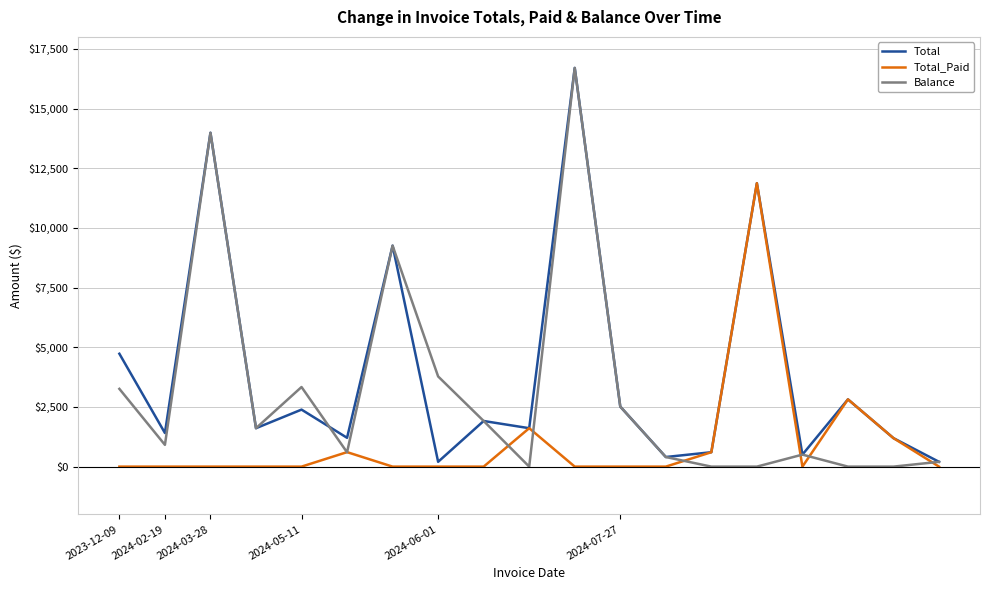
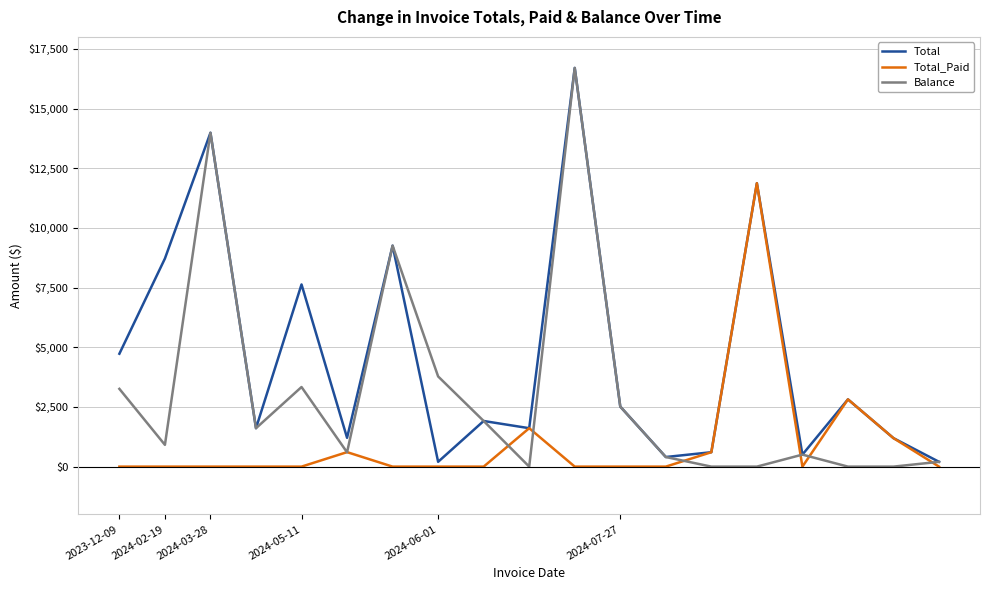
Total, 2024-02-19: $1,400 -> $8,700
Total, 2024-05-11: $2,400 -> $7,600
